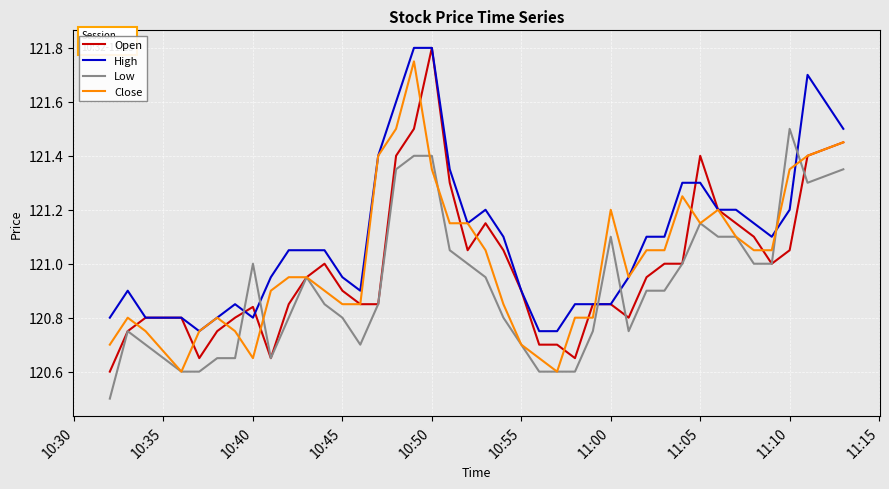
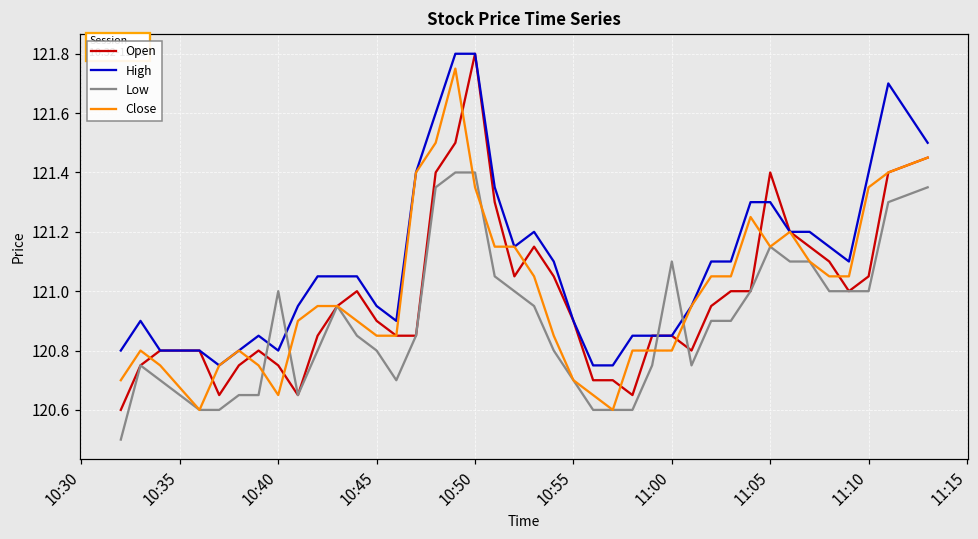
Open, 10:40: 120.84 -> 120.75
Close, 11:00: 121.2 -> 120.8
High, 11:10: 121.2 -> 121.4
Low, 11:10: 121.5 -> 121.0
